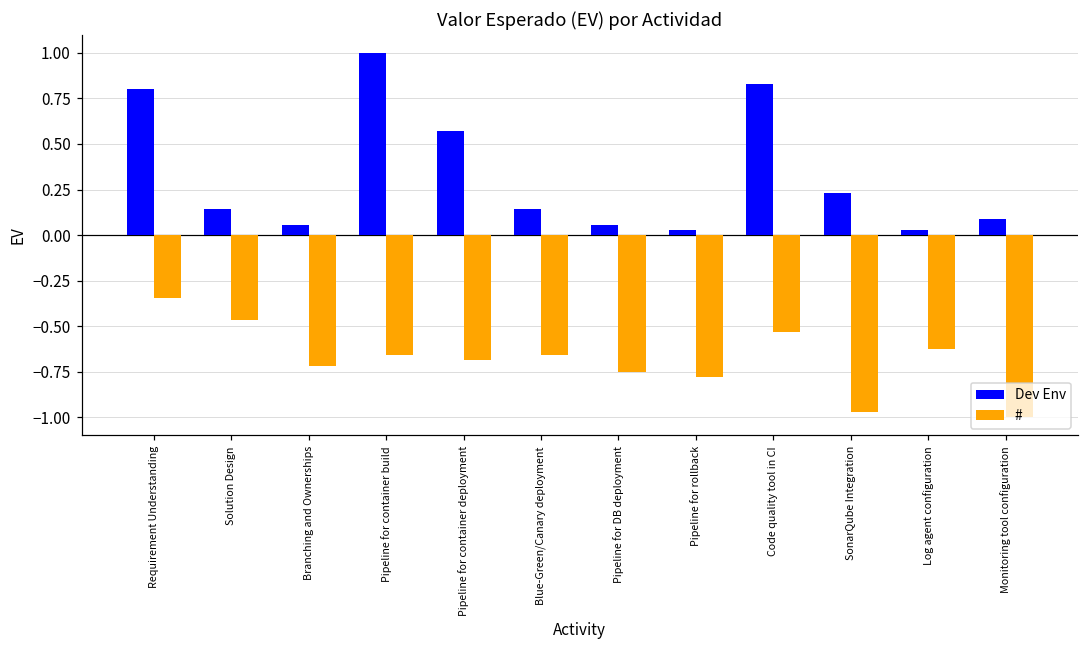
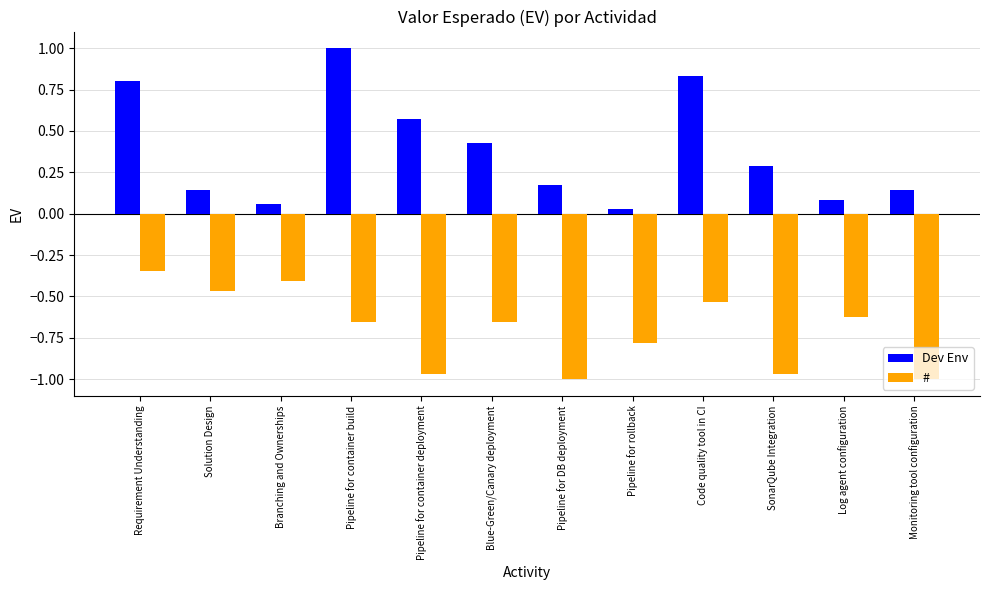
#, Branching and Ownerships: -0.72 -> -0.41
#, Pipeline for container deployment: -0.69 -> -0.97
Dev Env, Blue-Green/Canary deployment: 0.14 -> 0.43
Dev Env, Pipeline for DB deployment: 0.06 -> 0.17
#, Pipeline for DB deployment: -0.75 -> -1.00
Dev Env, SonarQube Integration: 0.23 -> 0.29
Dev Env, Log agent configuration: 0.03 -> 0.09
Dev Env, Monitoring tool configuration: 0.09 -> 0.14
